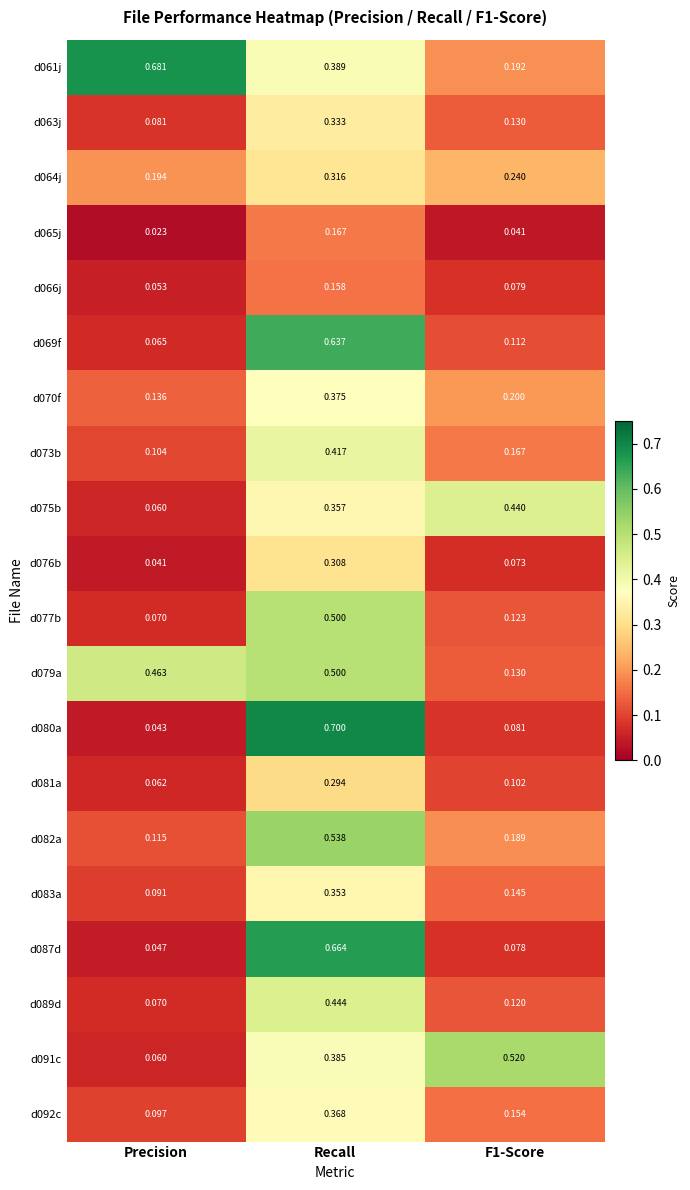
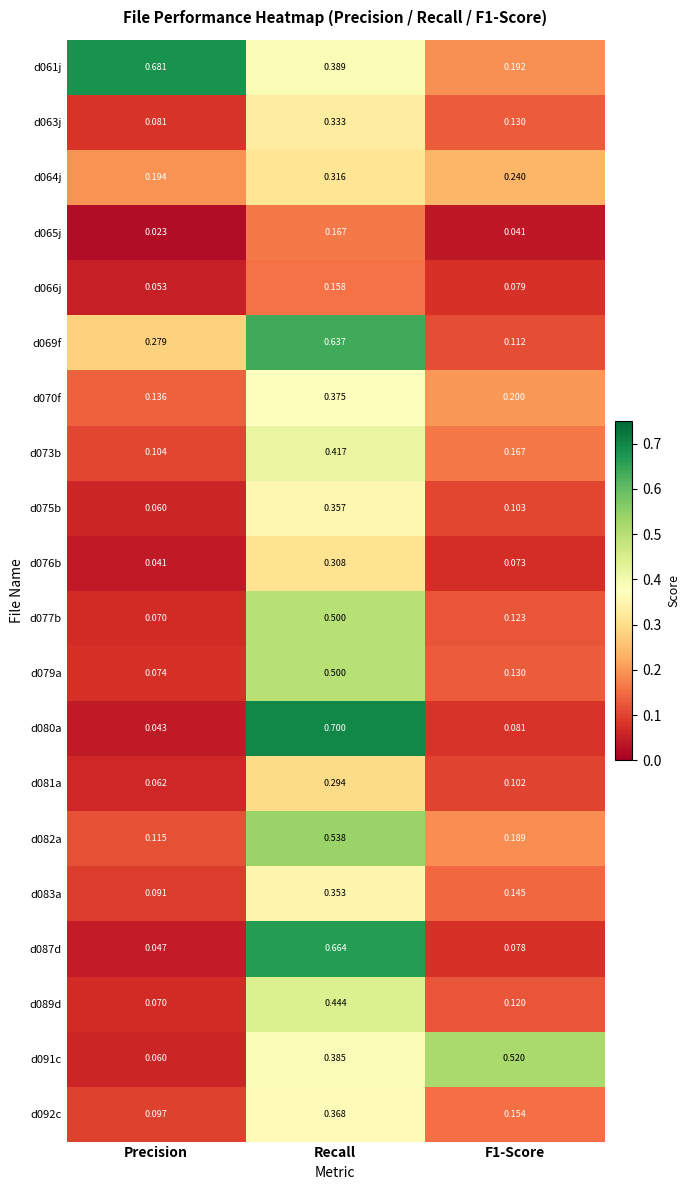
d069f, Precision: 0.065 -> 0.279
d075b, F1-Score: 0.440 -> 0.103
d079a, Precision: 0.463 -> 0.074
